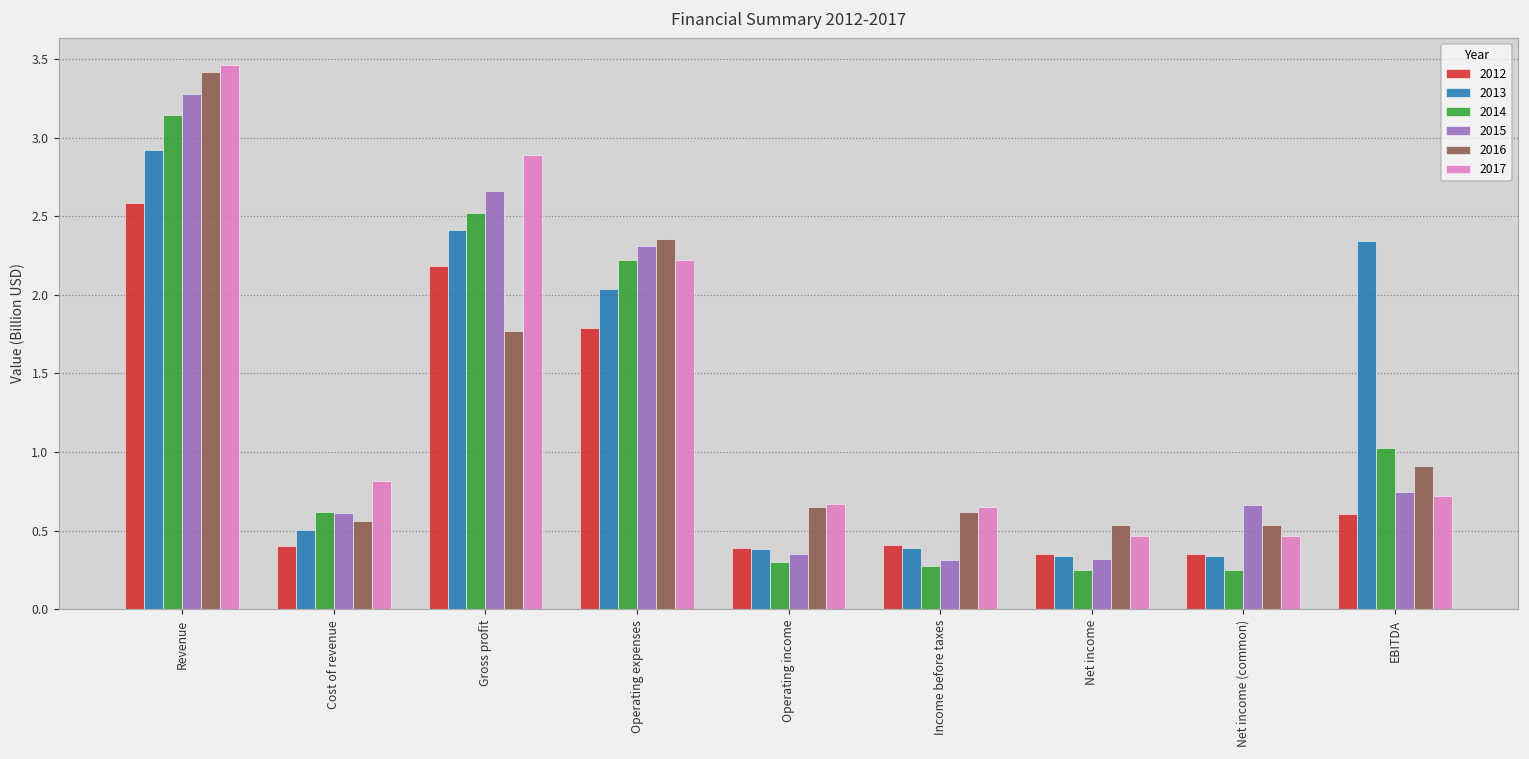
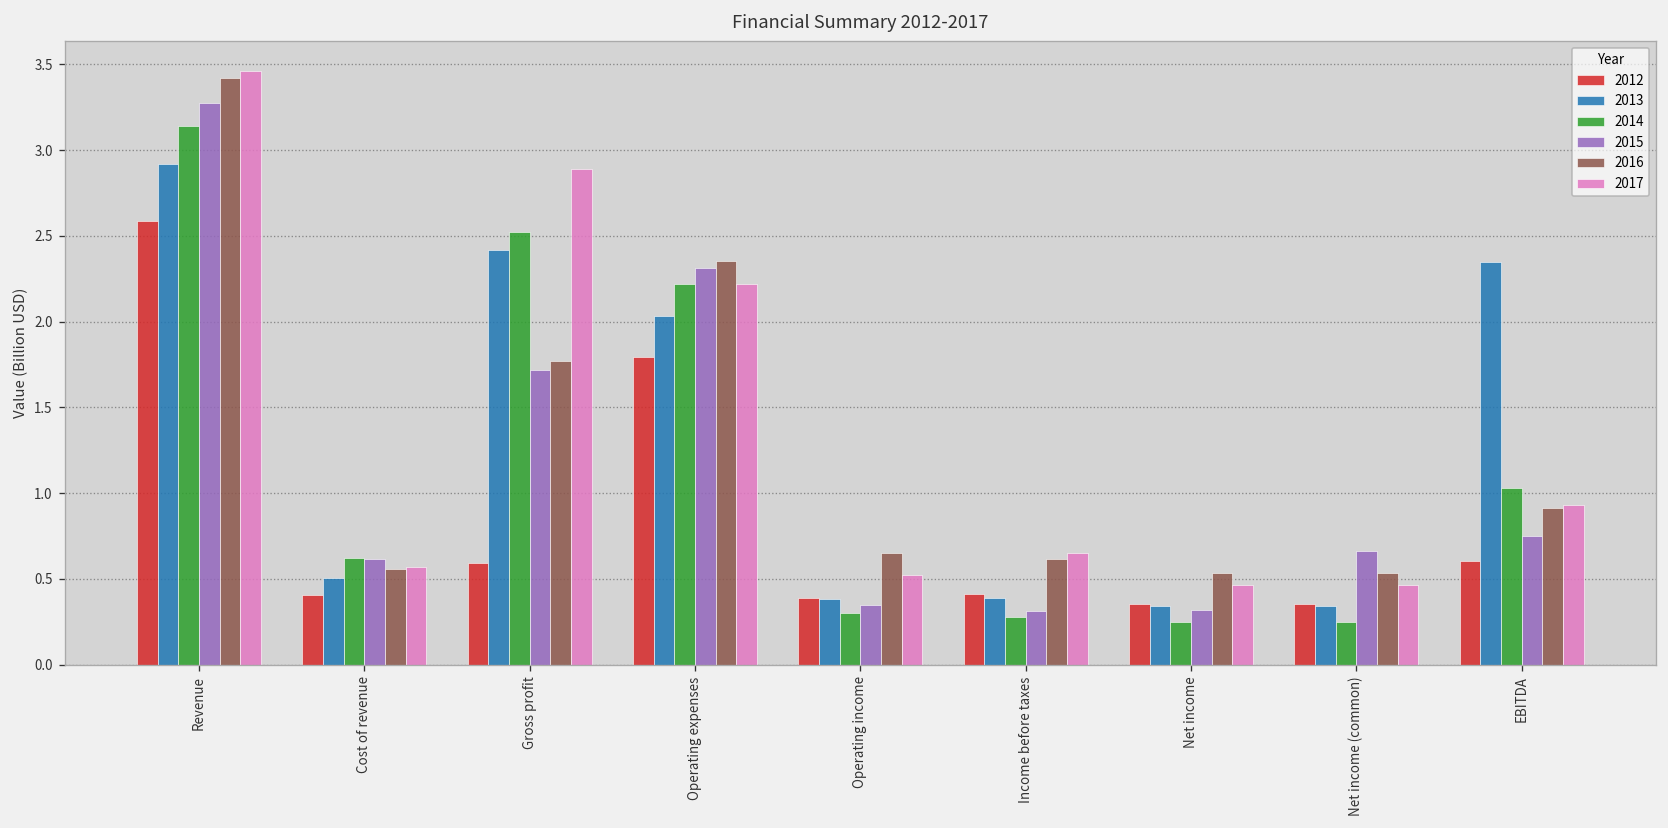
2017, Cost of revenue: 0.81 -> 0.57
2012, Gross profit: 2.18 -> 0.59
2015, Gross profit: 2.66 -> 1.72
2017, Operating income: 0.67 -> 0.52
2017, EBITDA: 0.72 -> 0.93
